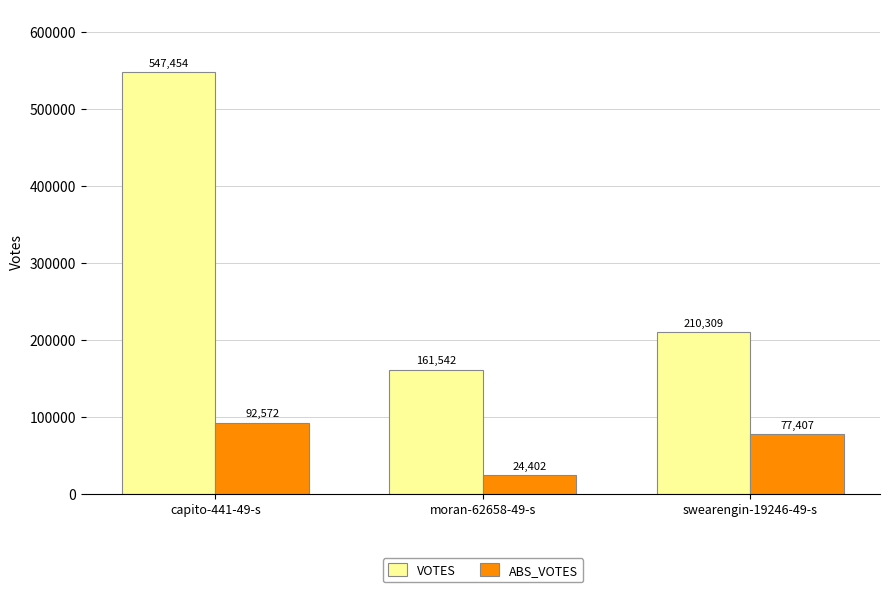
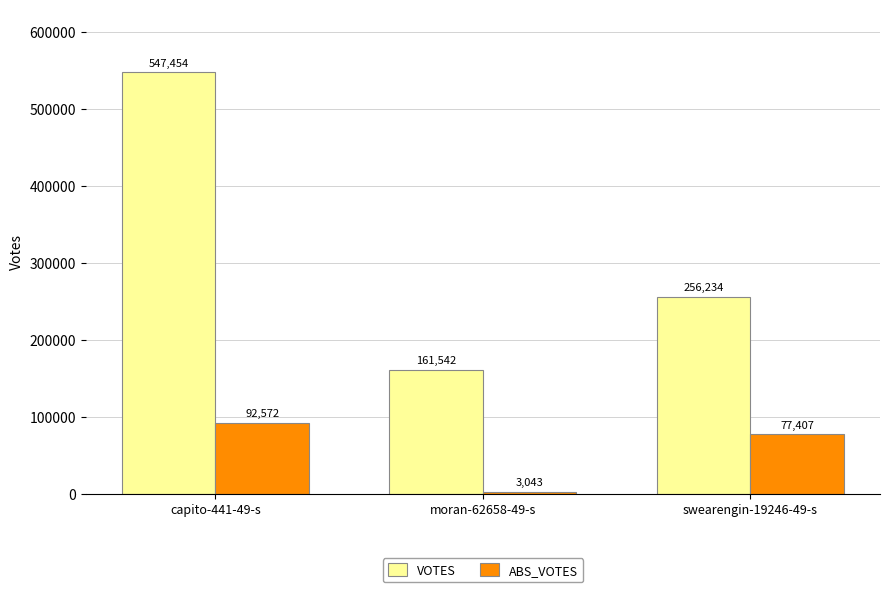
ABS_VOTES, moran-62658-49-s: 24,402 -> 3,043
VOTES, swearengin-19246-49-s: 210,309 -> 256,234
